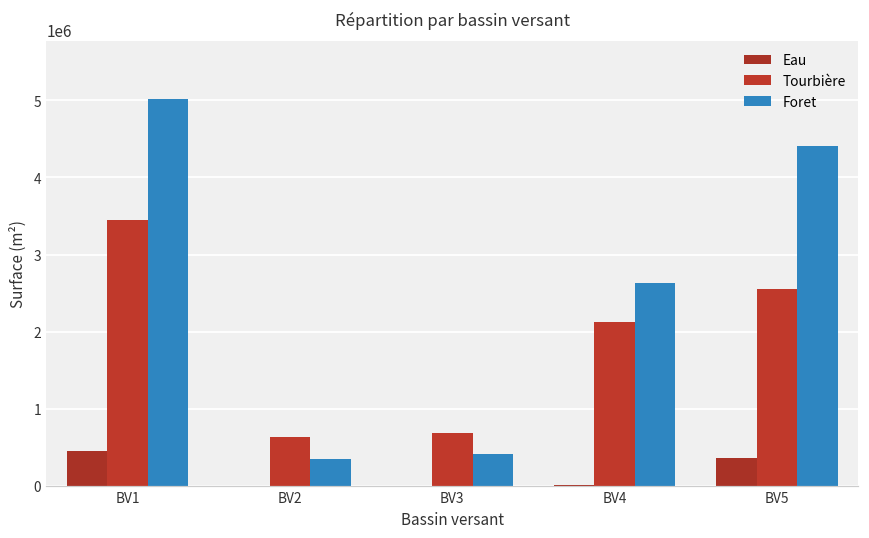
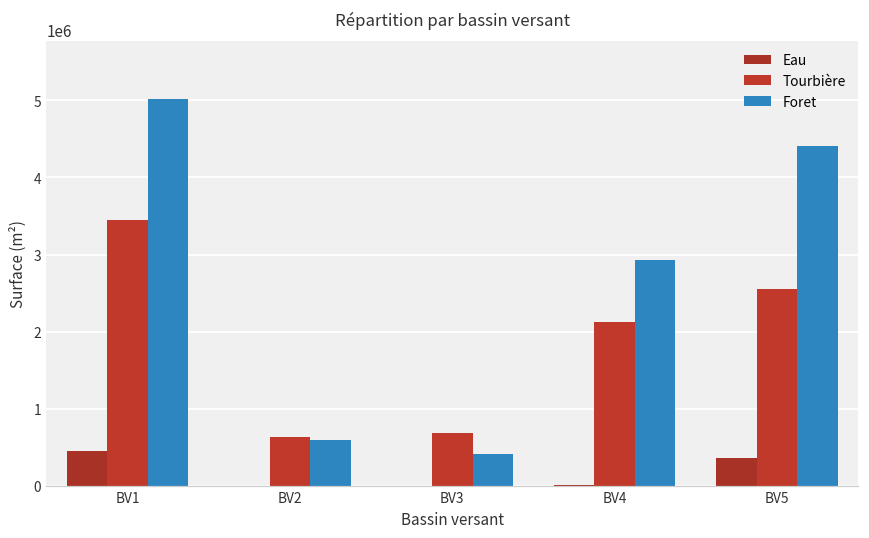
Foret, BV2: 300000 -> 600000
Foret, BV4: 2600000 -> 2900000
